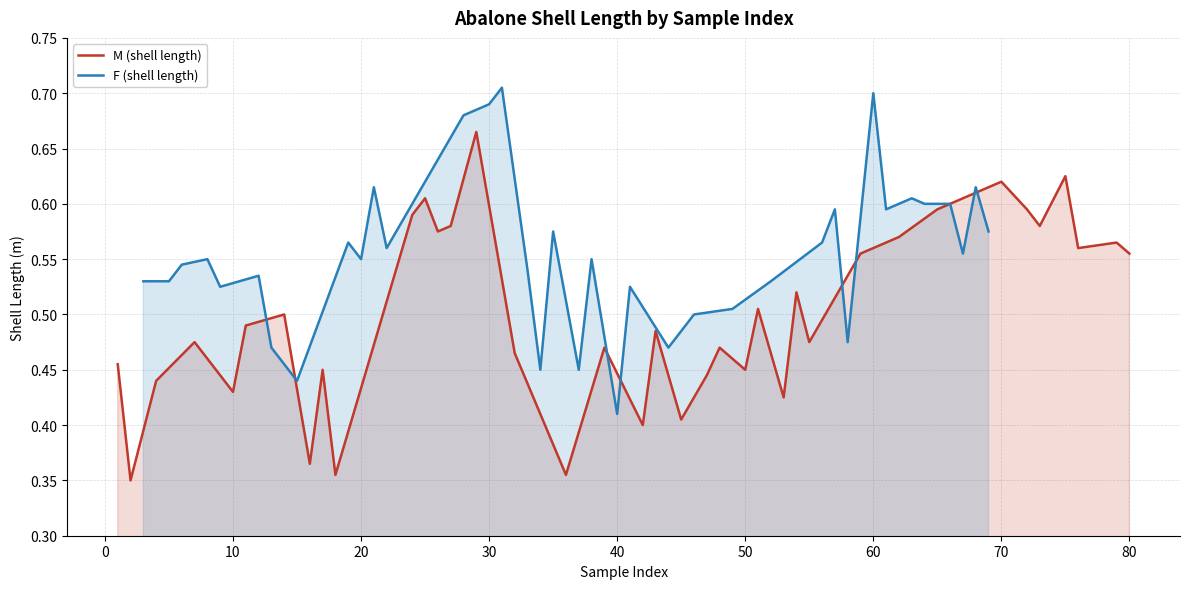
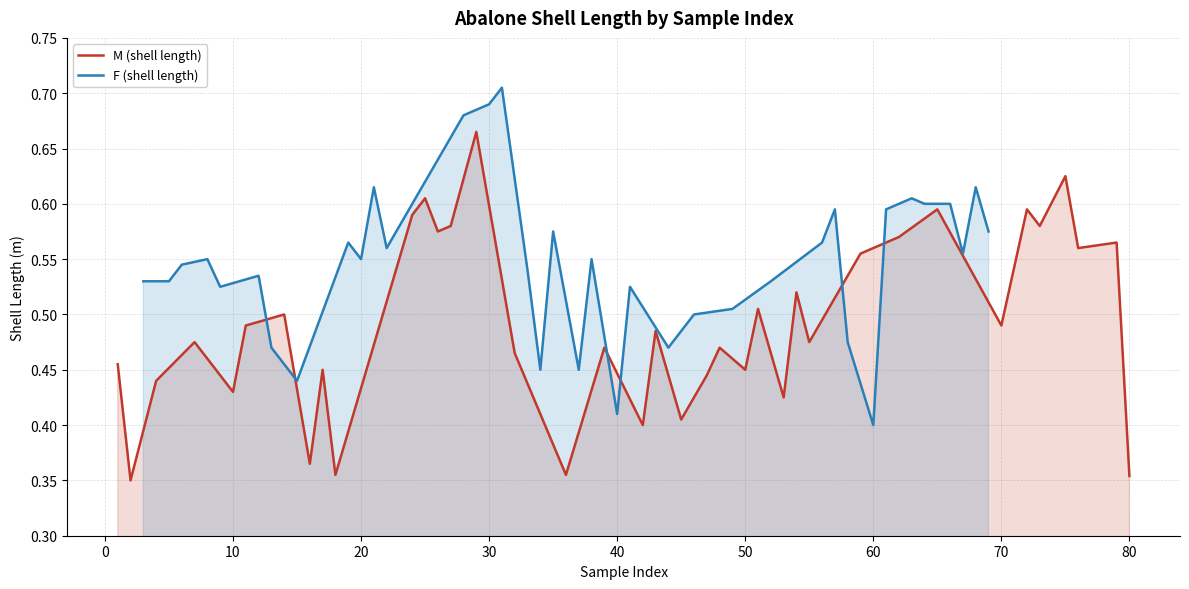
F (shell length), 60: 0.7 -> 0.4
M (shell length), 70: 0.62 -> 0.49
M (shell length), 80: 0.555 -> 0.354
